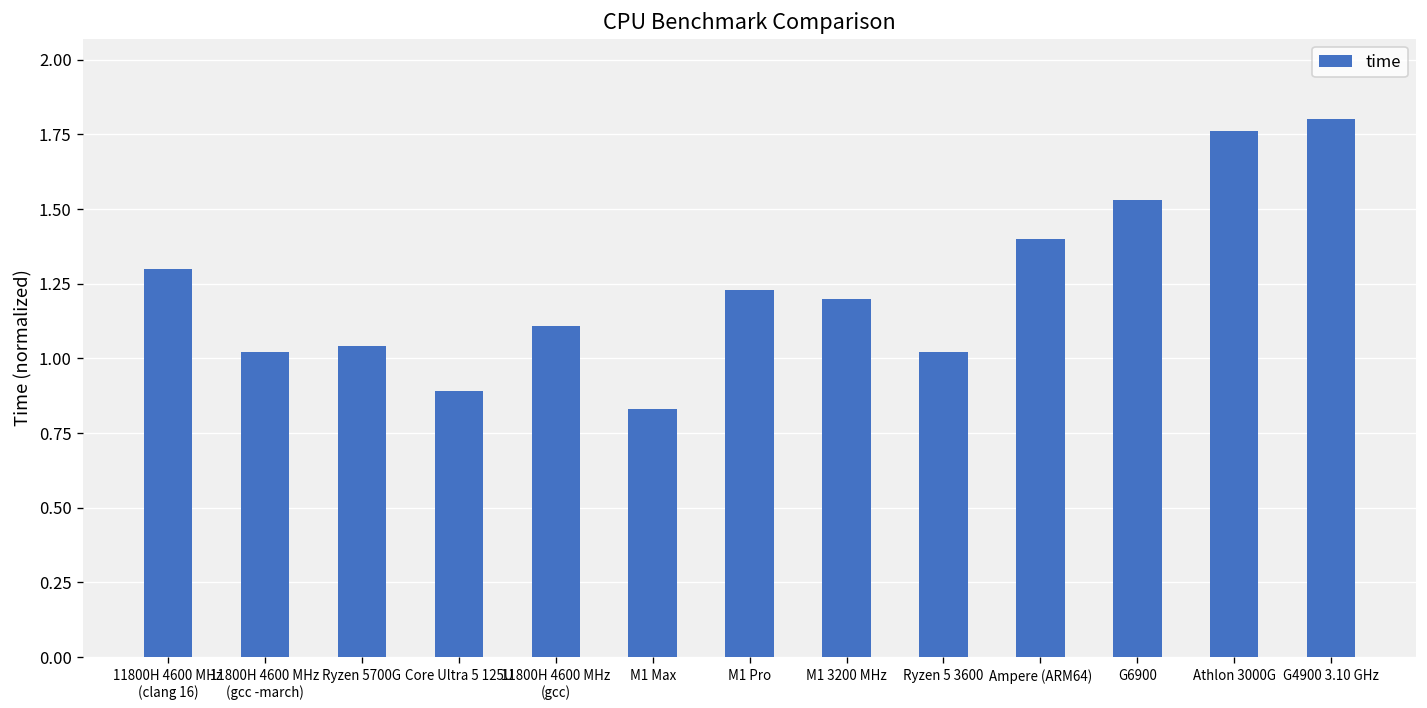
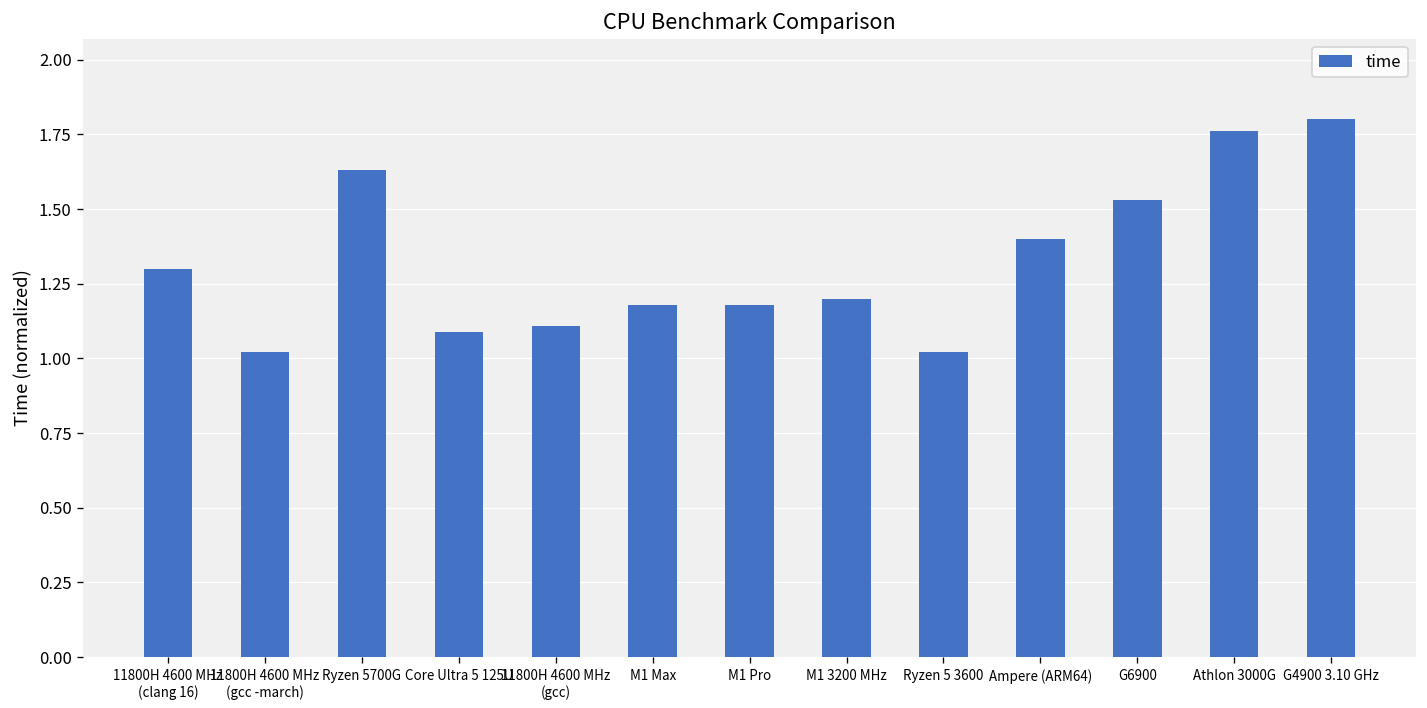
Ryzen 5700G: 1.04 -> 1.63
Core Ultra 5 125U: 0.89 -> 1.09
M1 Max: 0.83 -> 1.18
M1 Pro: 1.23 -> 1.18
